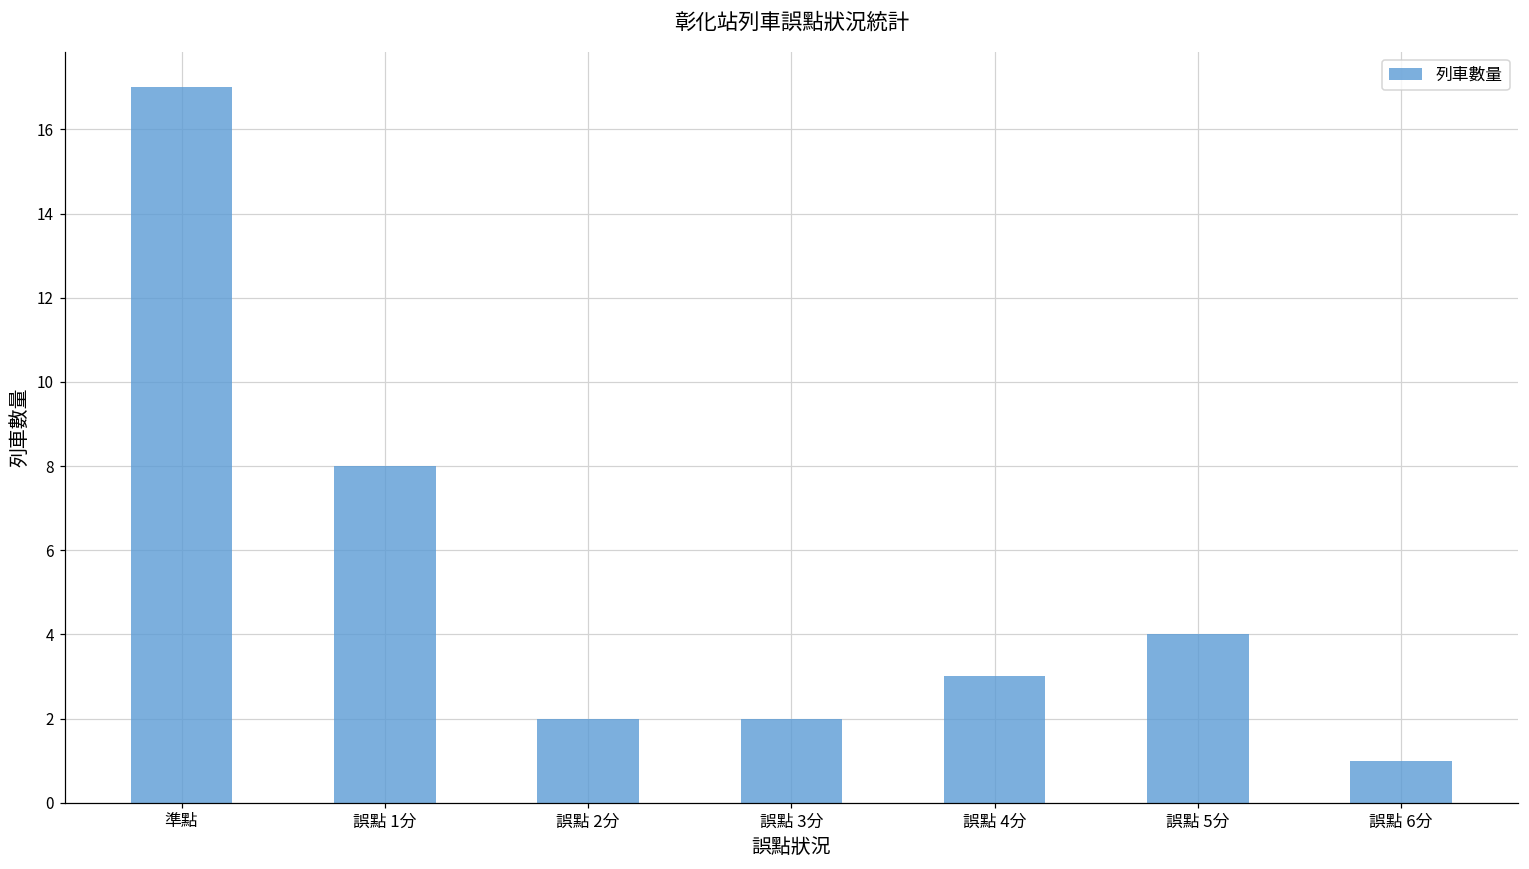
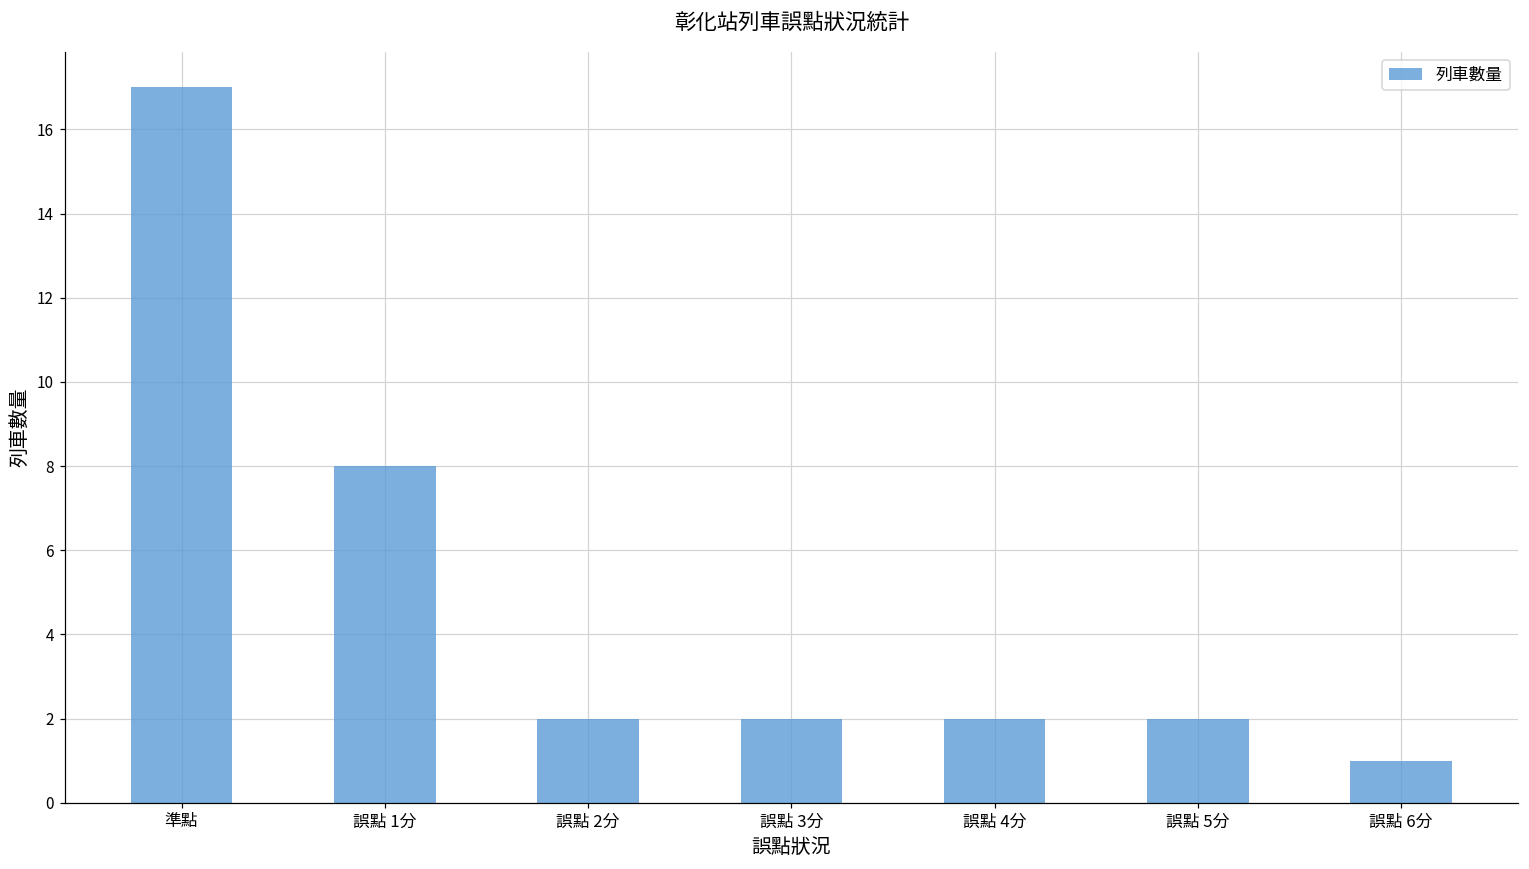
誤點 4分: 3 -> 2
誤點 5分: 4 -> 2
